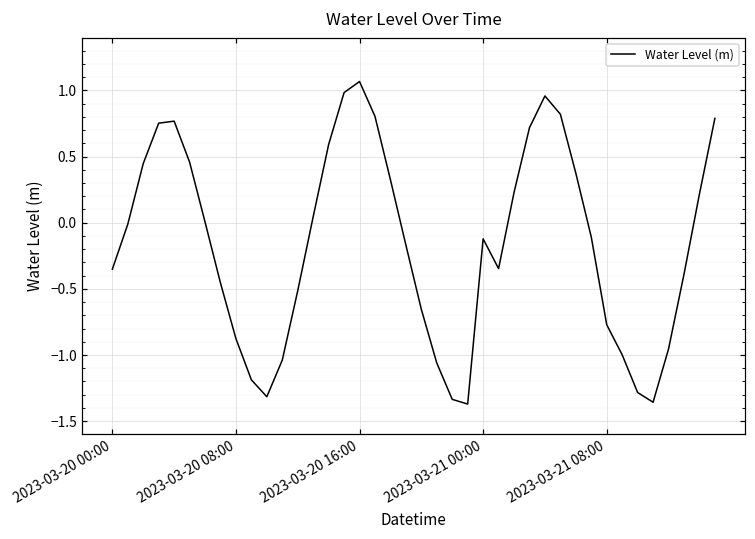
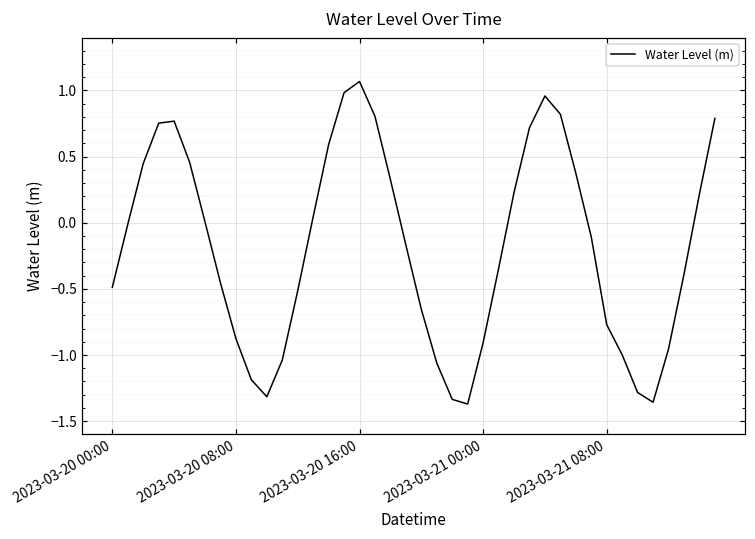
2023-03-20 00:00: -0.35 -> -0.49
2023-03-21 00:00: -0.12 -> -0.91
